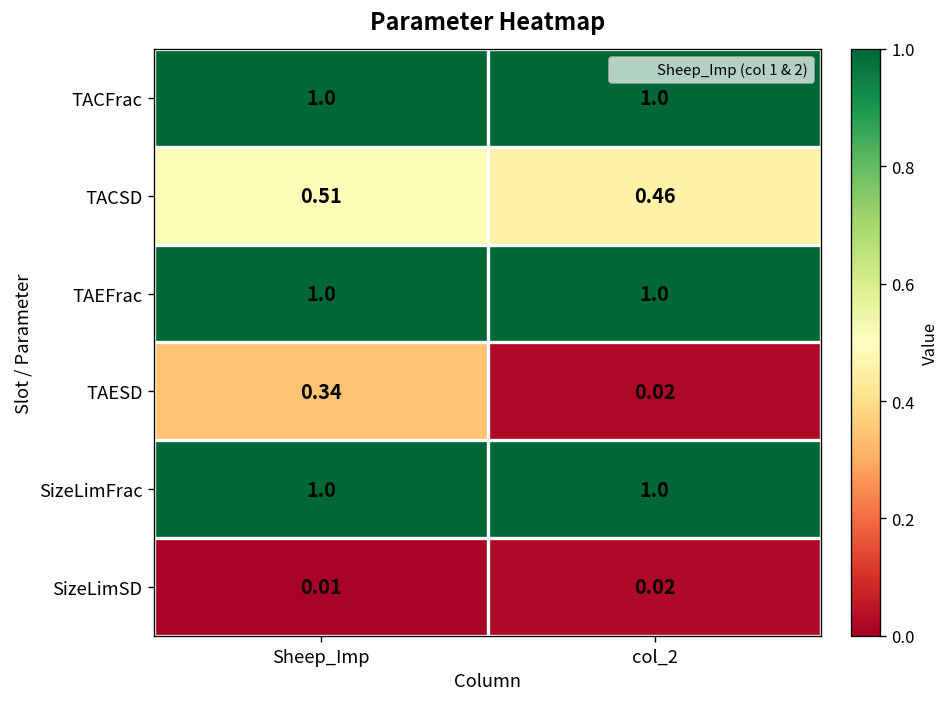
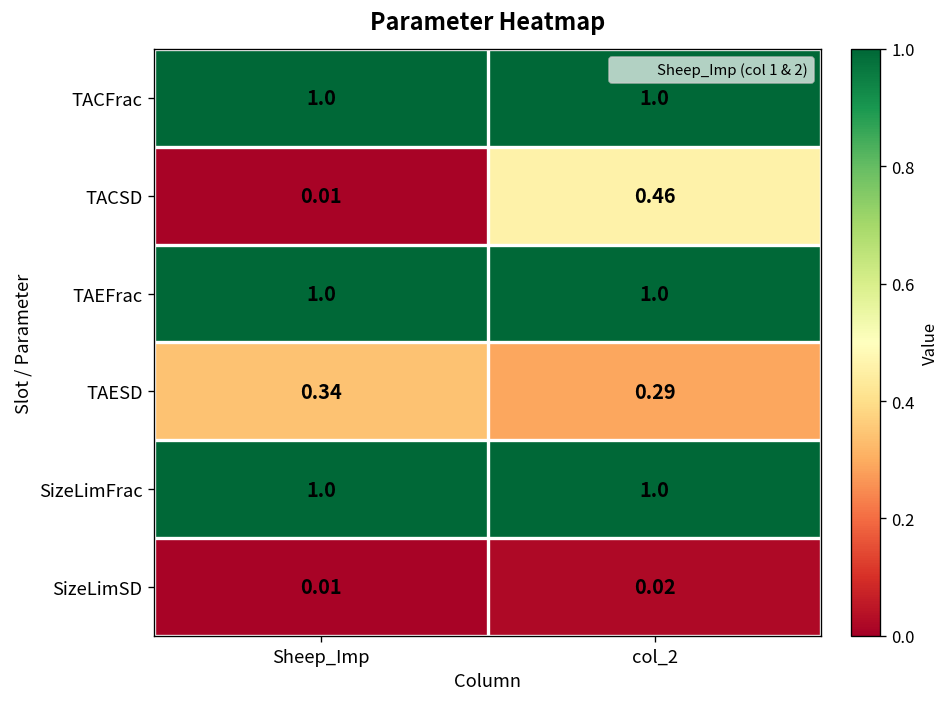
TACSD, Sheep_Imp: 0.51 -> 0.01
TAESD, col_2: 0.02 -> 0.29
